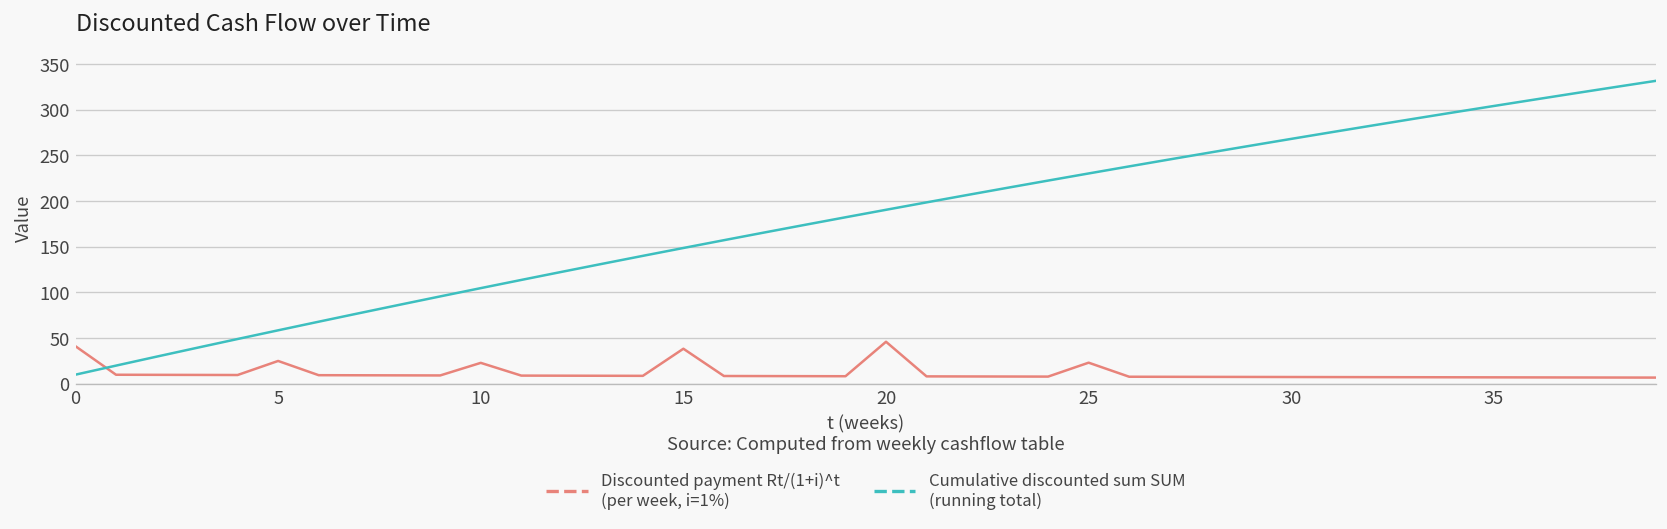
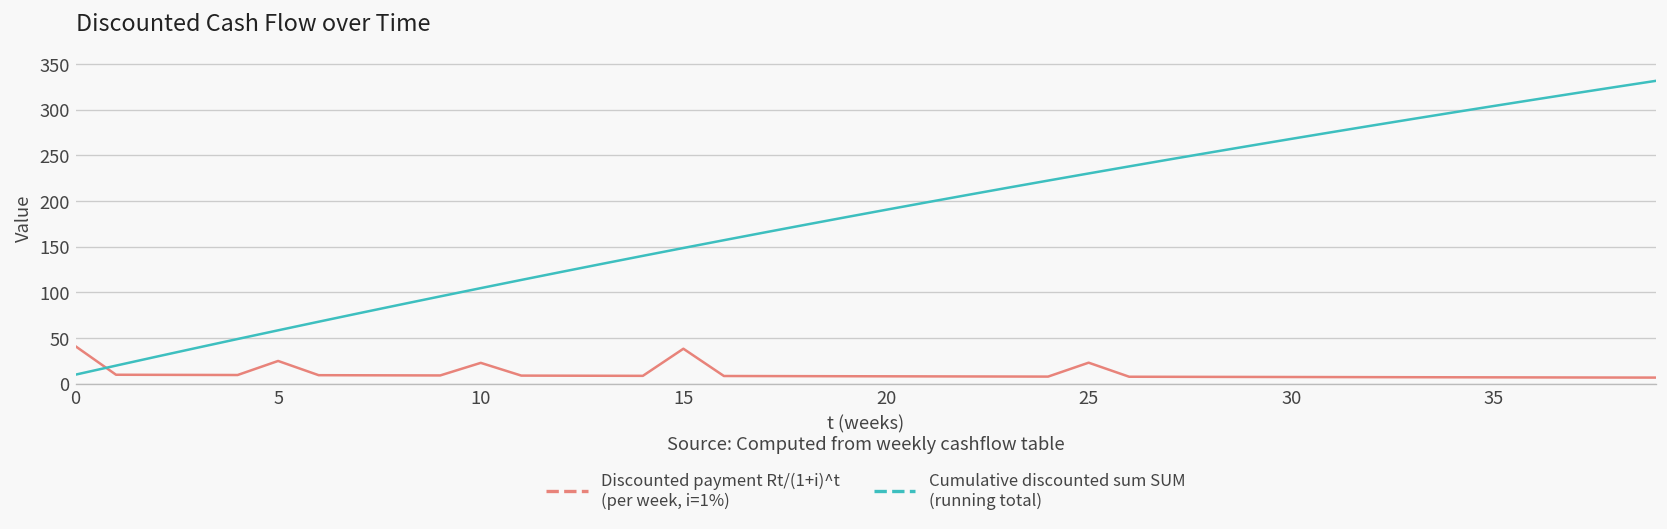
Discounted payment Rt/(1+i)^t (per week, i=1%), 20: 50 -> 10
